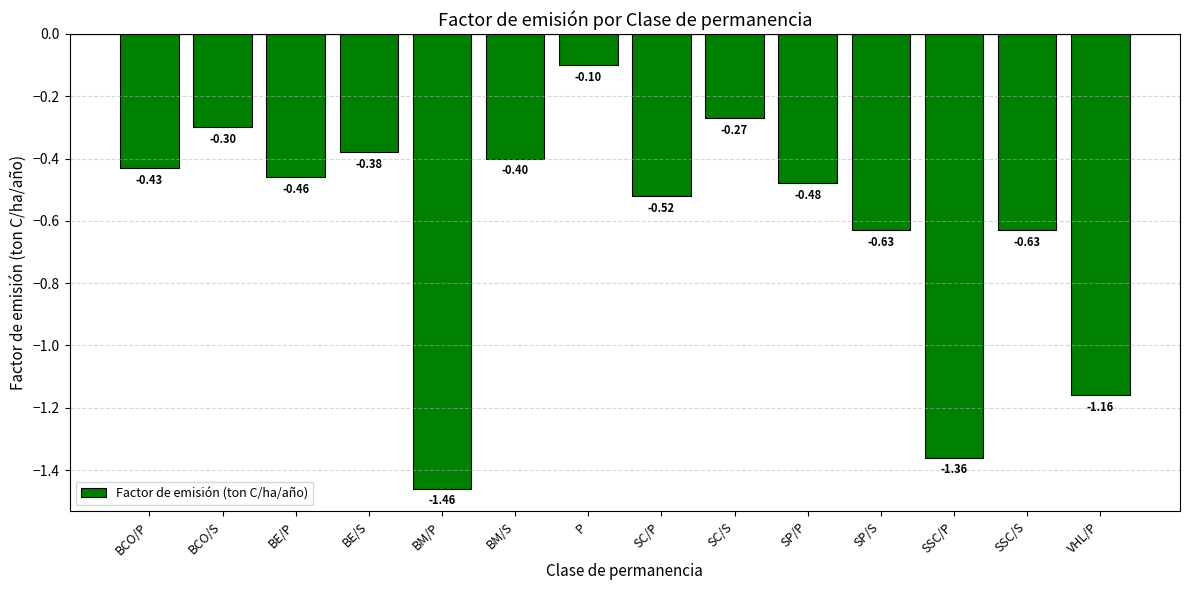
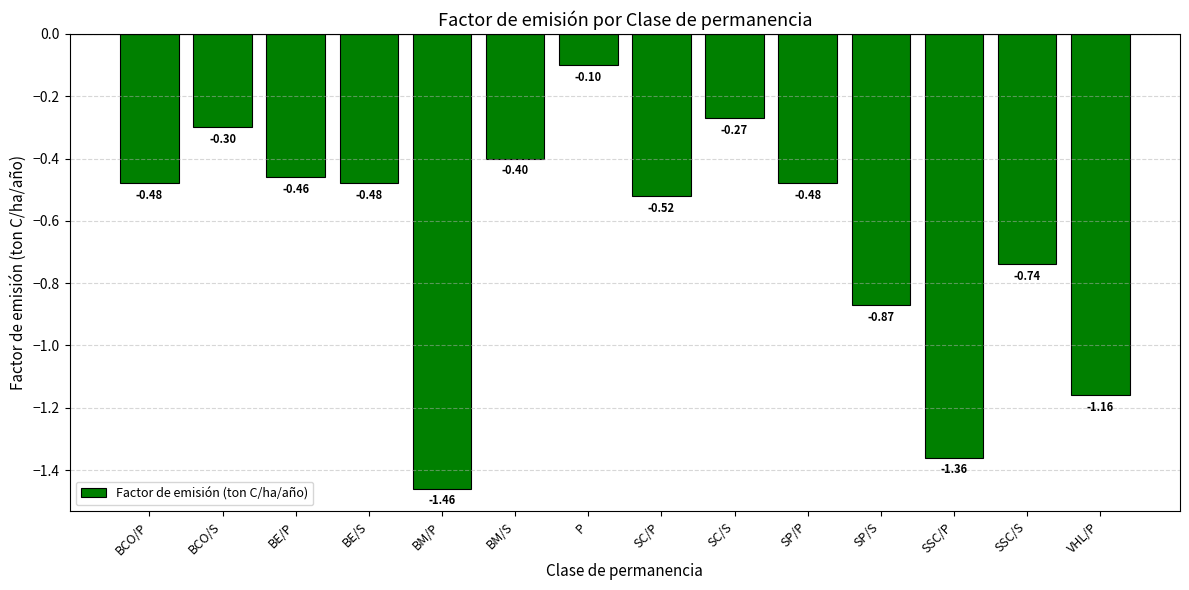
BCO/P: -0.43 -> -0.48
BE/S: -0.38 -> -0.48
SP/S: -0.63 -> -0.87
SSC/S: -0.63 -> -0.74
